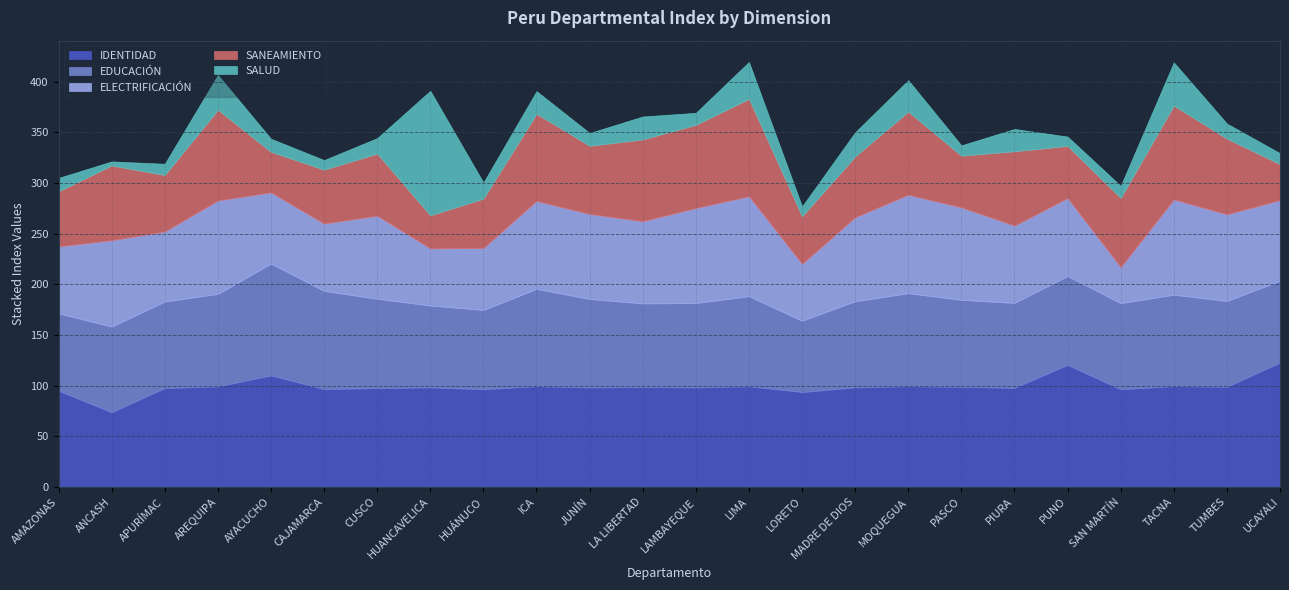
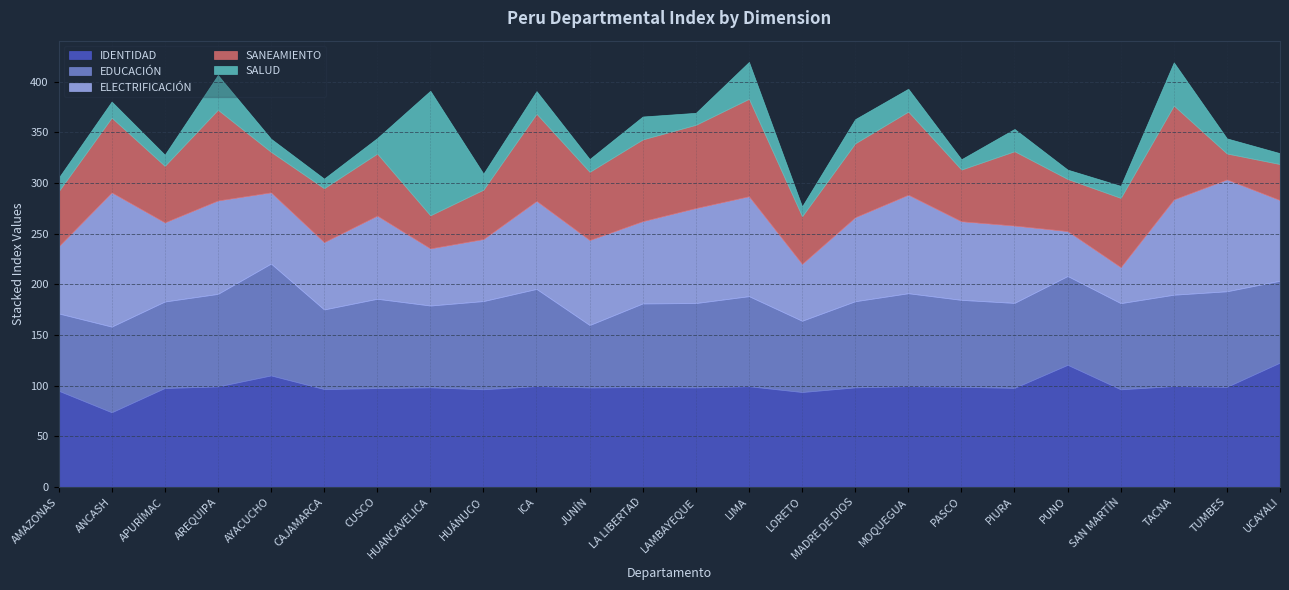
ELECTRIFICACIÓN, ANCASH: 85 -> 133
SALUD, ANCASH: 4 -> 16
ELECTRIFICACIÓN, APURÍMAC: 69 -> 78
EDUCACIÓN, CAJAMARCA: 97 -> 79
EDUCACIÓN, HUÁNUCO: 78 -> 87
EDUCACIÓN, JUNÍN: 87 -> 62
SANEAMIENTO, MADRE DE DIOS: 60 -> 73
SALUD, MOQUEGUA: 31 -> 23
ELECTRIFICACIÓN, PASCO: 91 -> 78
ELECTRIFICACIÓN, PUNO: 77 -> 44
EDUCACIÓN, TUMBES: 85 -> 94
ELECTRIFICACIÓN, TUMBES: 86 -> 110
SANEAMIENTO, TUMBES: 75 -> 26
